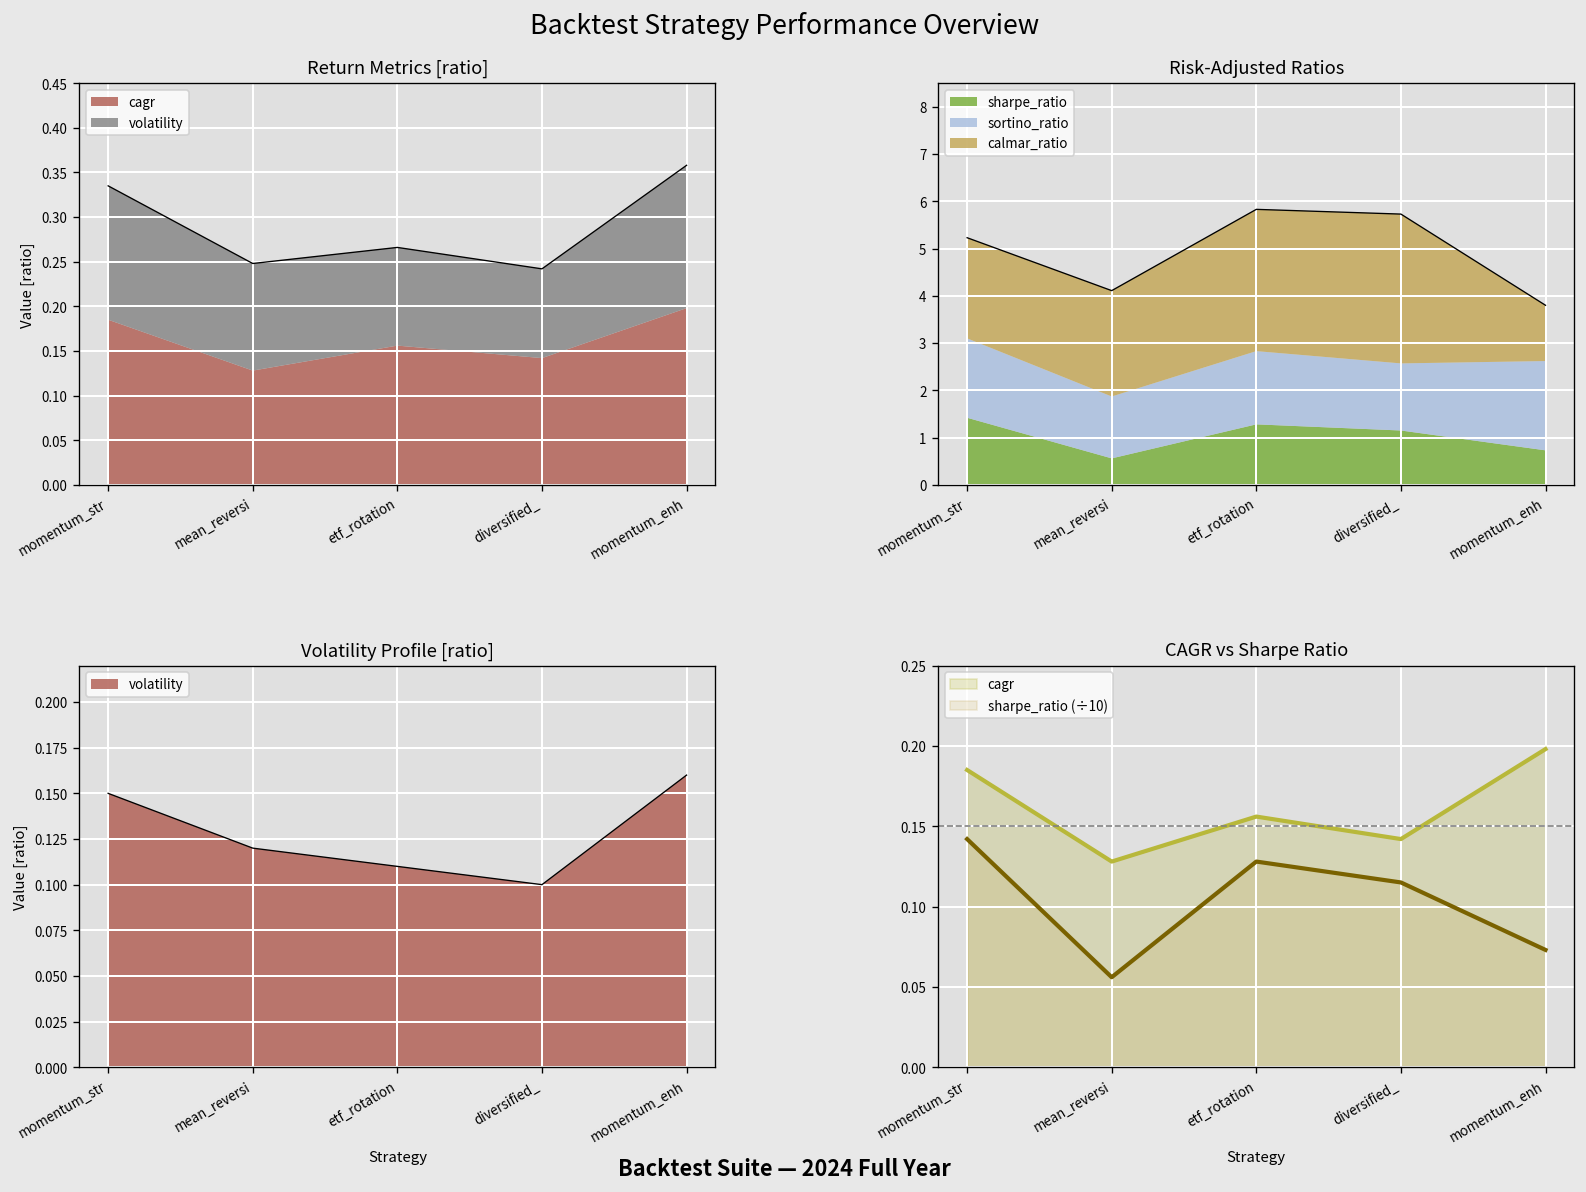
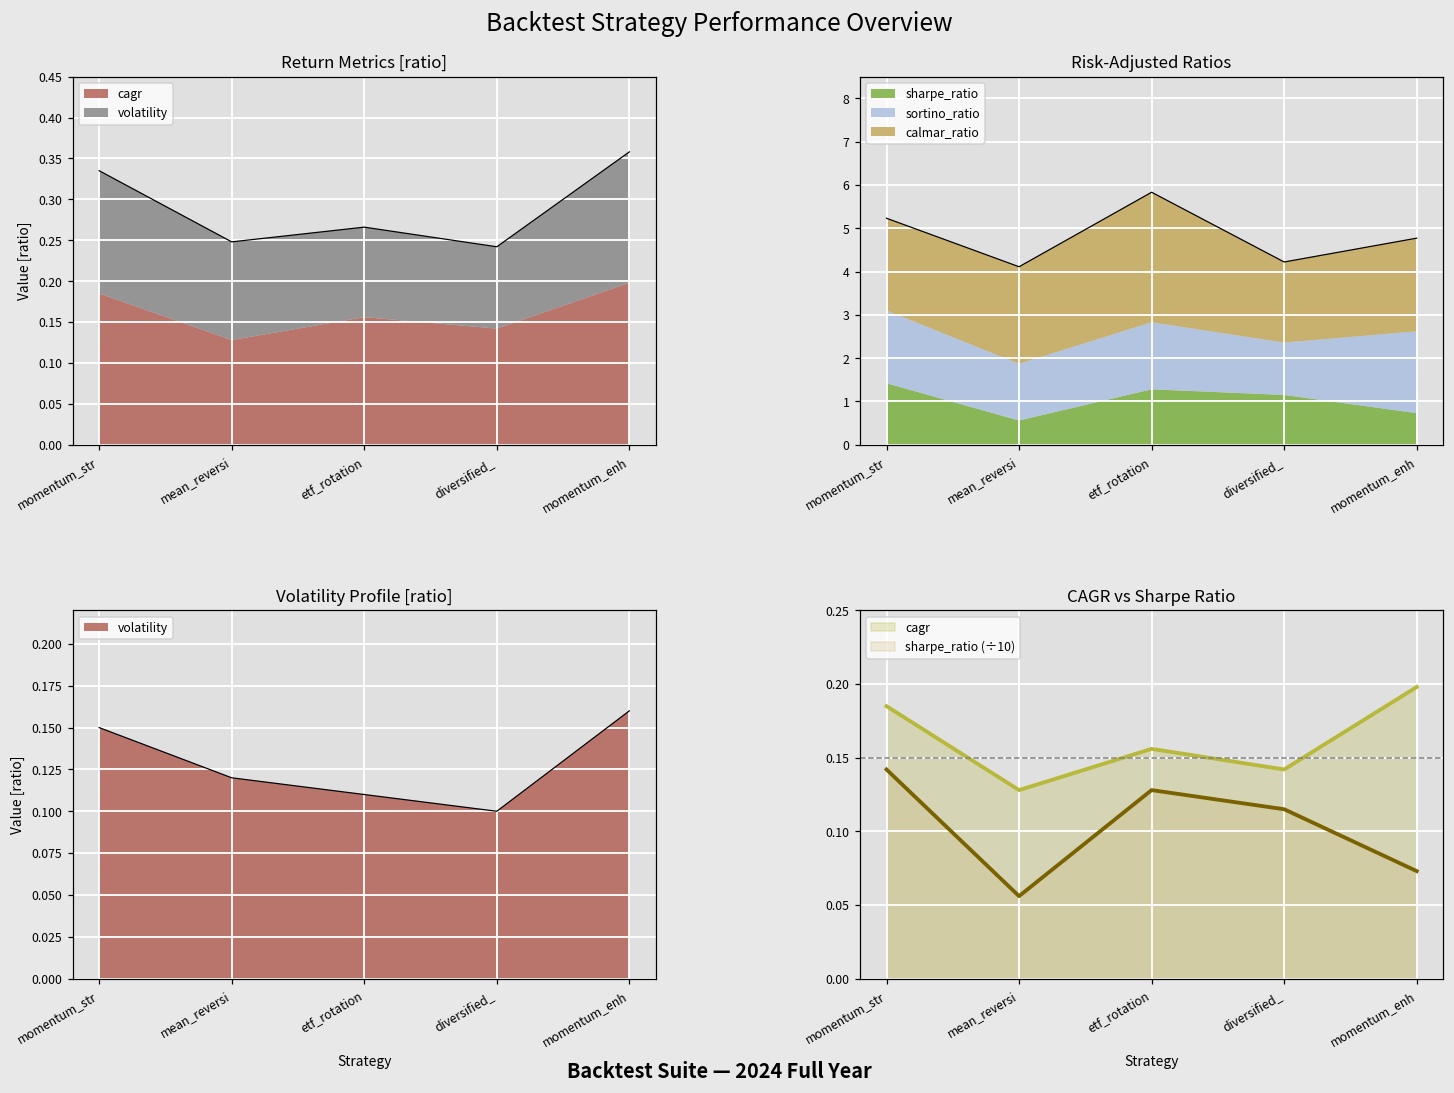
Risk-Adjusted Ratios, sortino_ratio, diversified_: 1.4 -> 1.2
Risk-Adjusted Ratios, calmar_ratio, diversified_: 3.2 -> 1.9
Risk-Adjusted Ratios, calmar_ratio, momentum_enh: 1.2 -> 2.1
